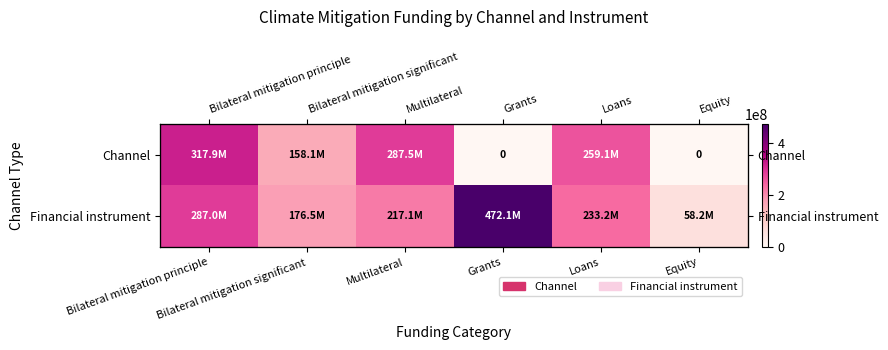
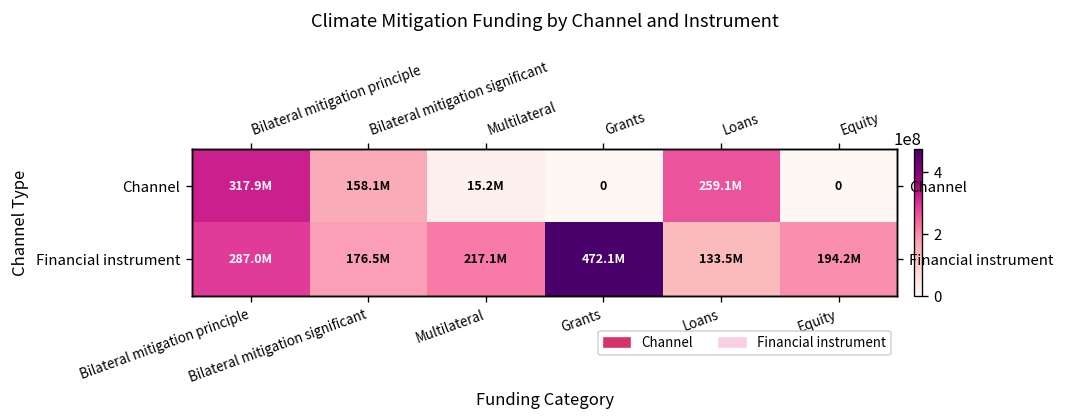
Channel, Multilateral: 287.5M -> 15.2M
Financial instrument, Loans: 233.2M -> 133.5M
Financial instrument, Equity: 58.2M -> 194.2M
